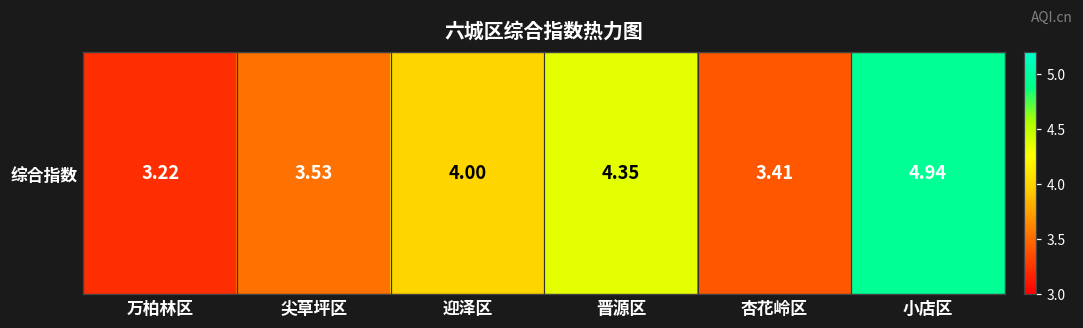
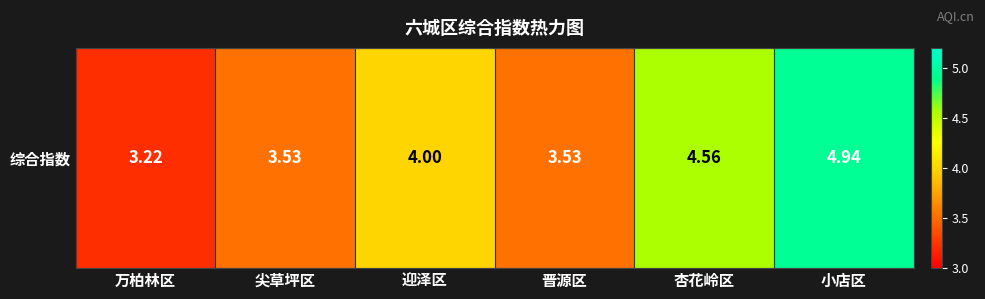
综合指数, 晋源区: 4.35 -> 3.53
综合指数, 杏花岭区: 3.41 -> 4.56
